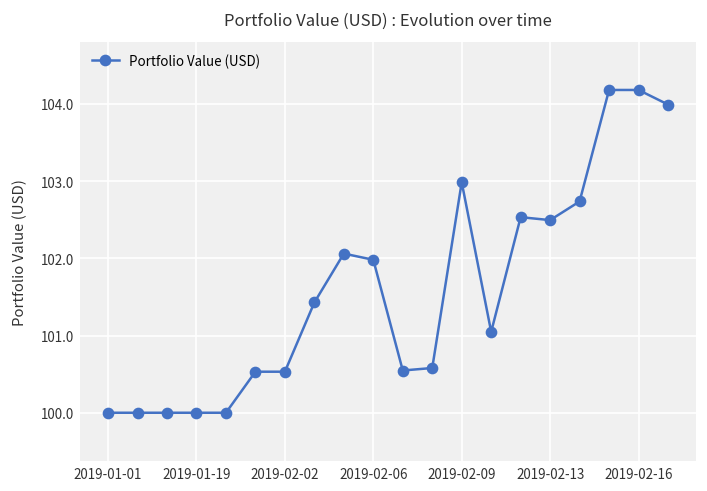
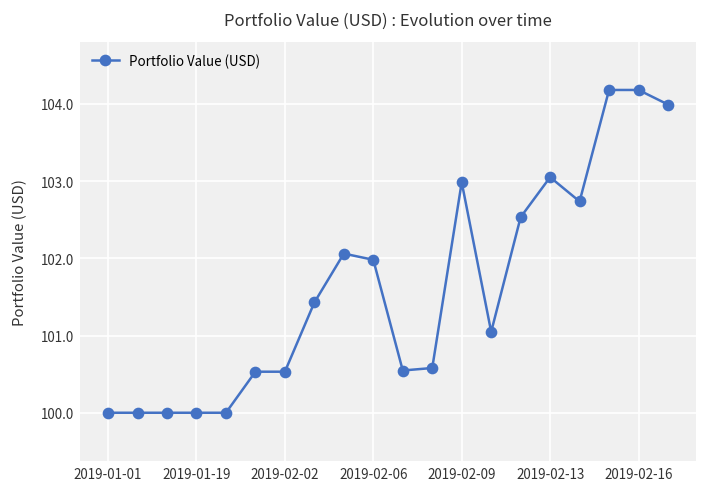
2019-02-13: 102.5 -> 103.0
